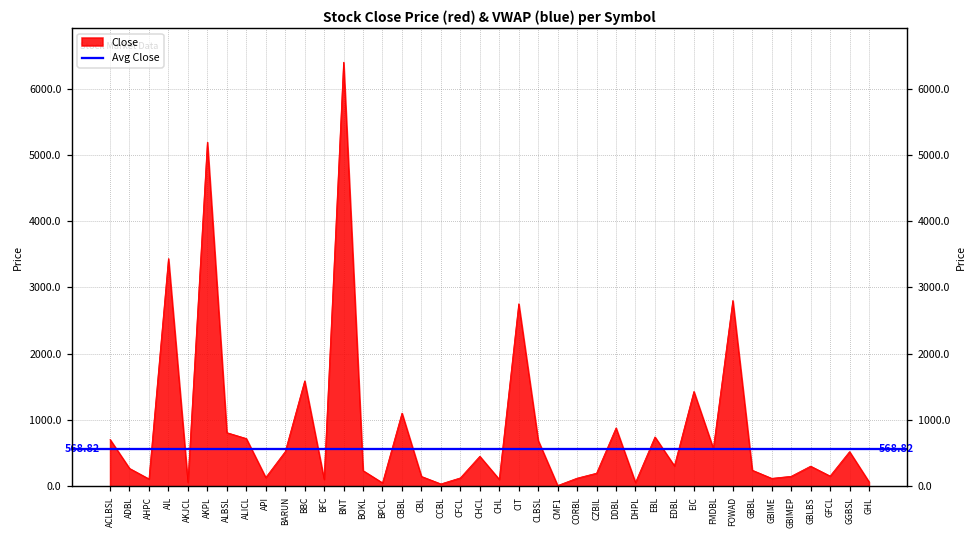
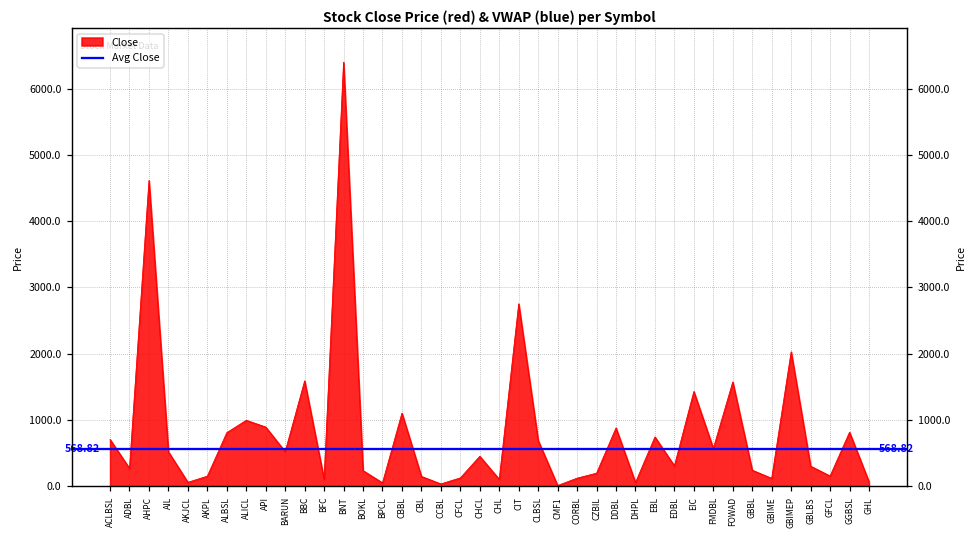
AHPC: 100 -> 4600
AIL: 3400 -> 500
AKPL: 5200 -> 200
ALICL: 700 -> 1000
API: 100 -> 900
FOWAD: 2800 -> 1600
GBIMEP: 200 -> 2000
GGBSL: 500 -> 800
